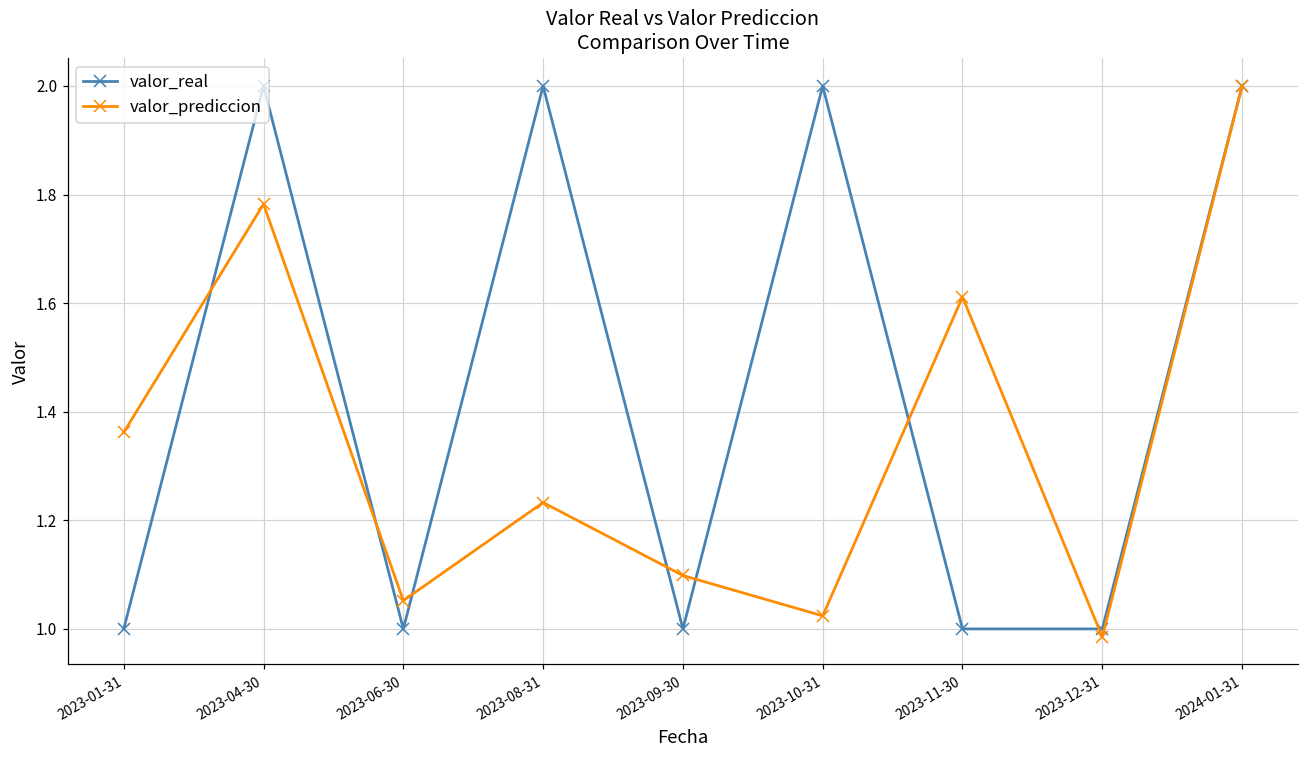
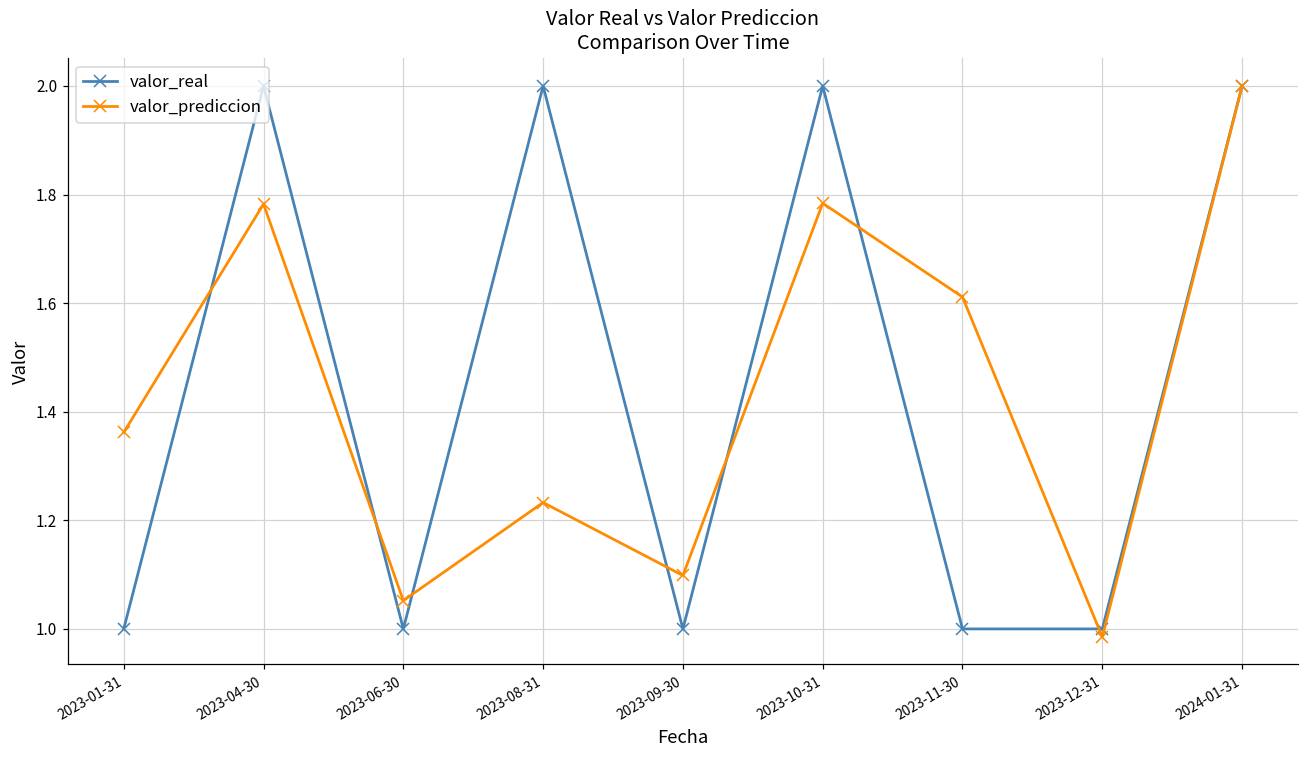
valor_prediccion, 2023-10-31: 1.02 -> 1.78
